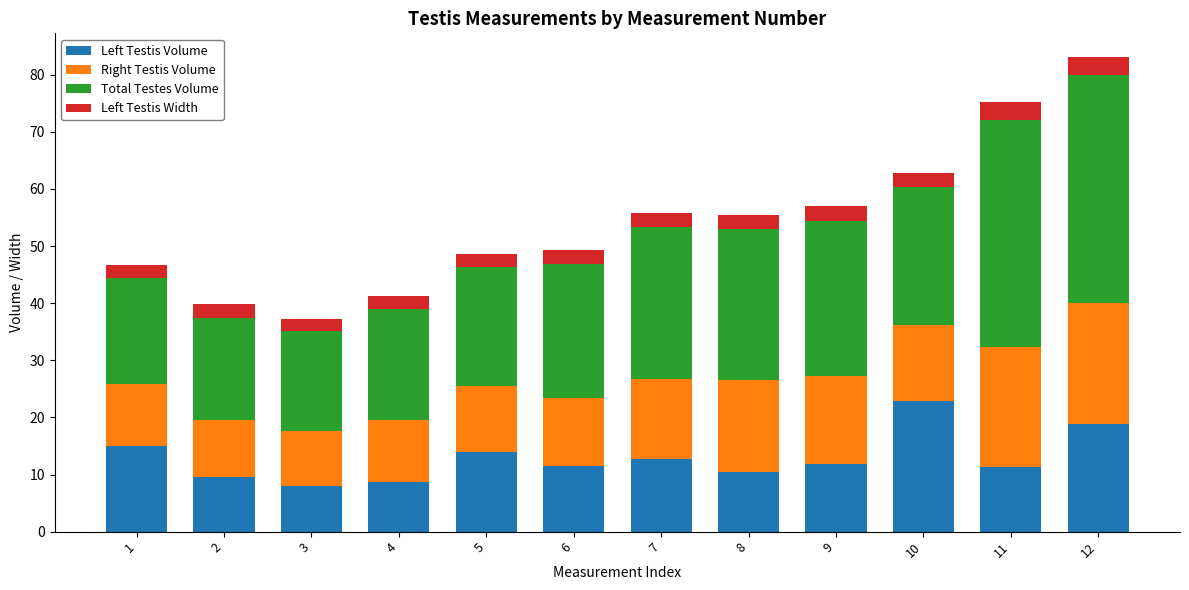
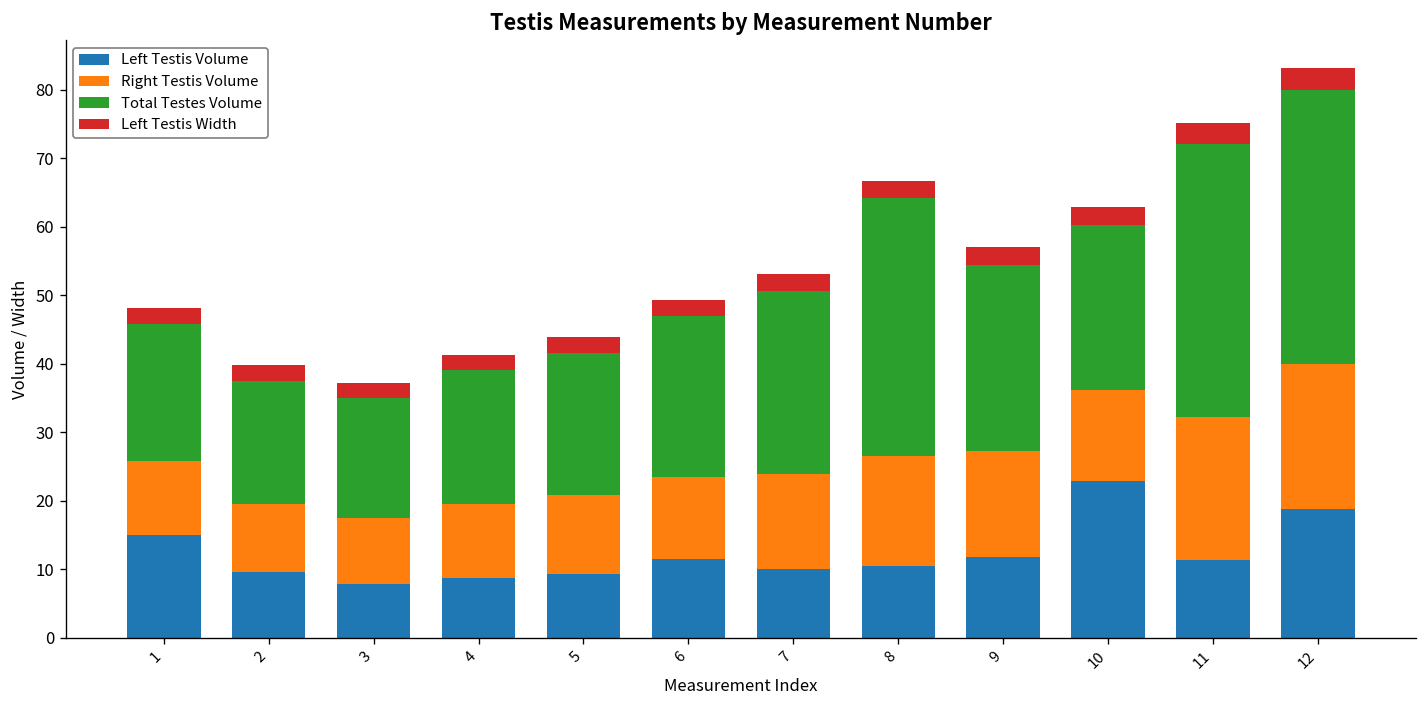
Total Testes Volume, 1: 18 -> 20
Left Testis Volume, 5: 14 -> 9
Left Testis Volume, 7: 13 -> 10
Total Testes Volume, 8: 27 -> 38
